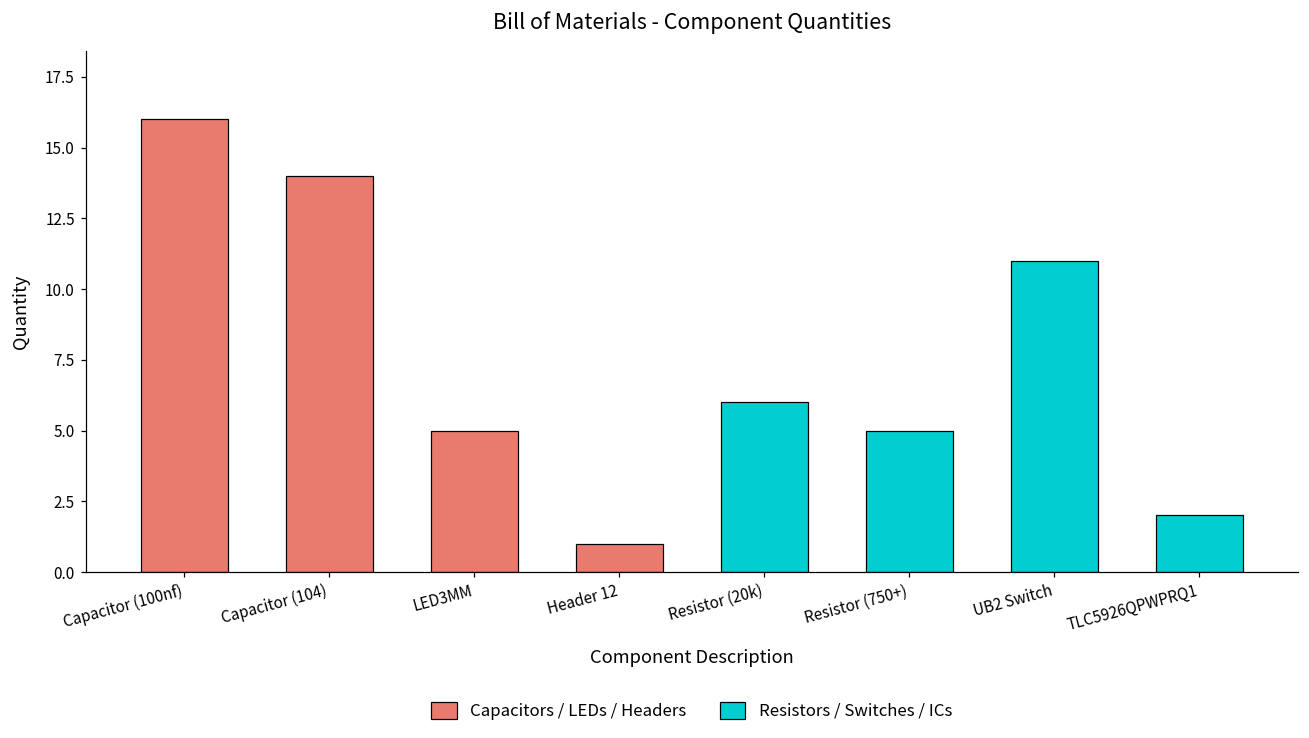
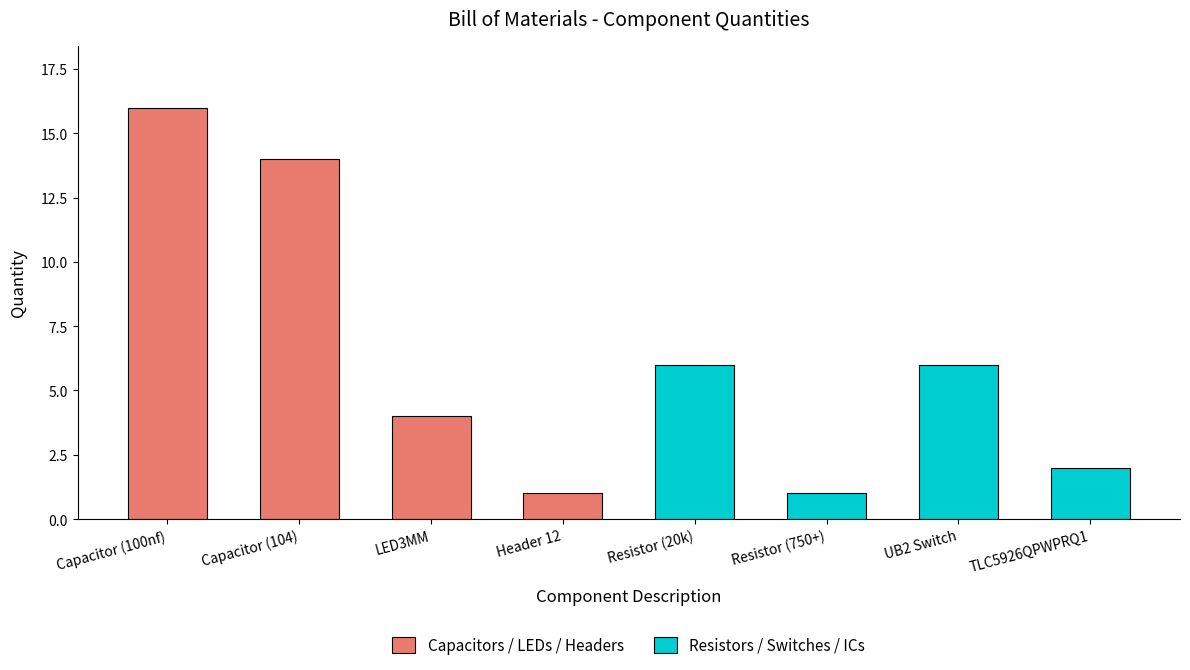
LED3MM: 5 -> 4
Resistor (750+): 5 -> 1
UB2 Switch: 11 -> 6
